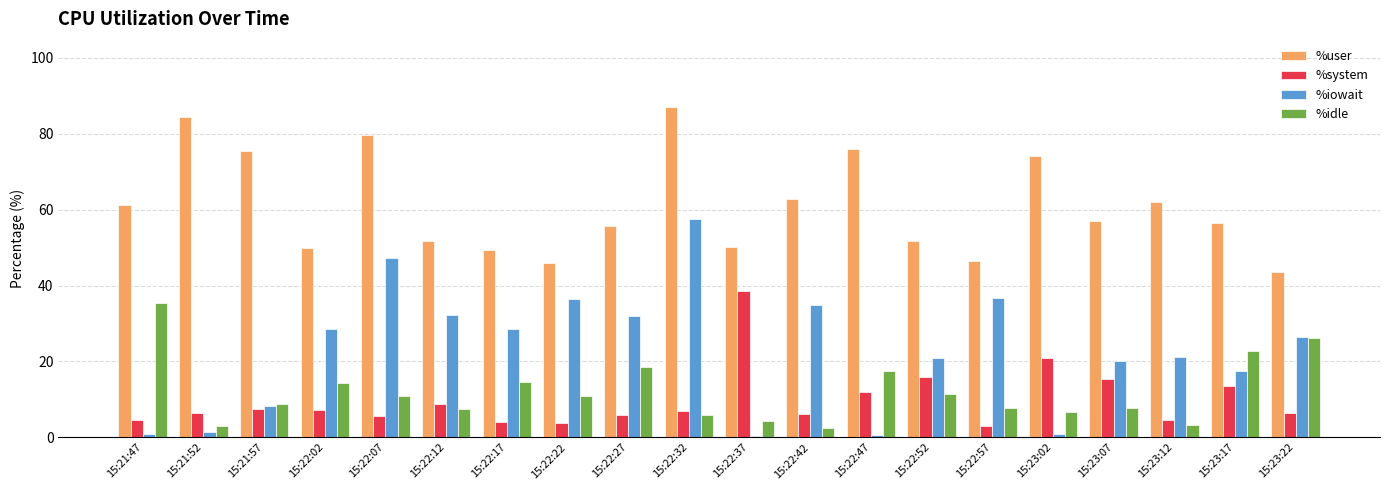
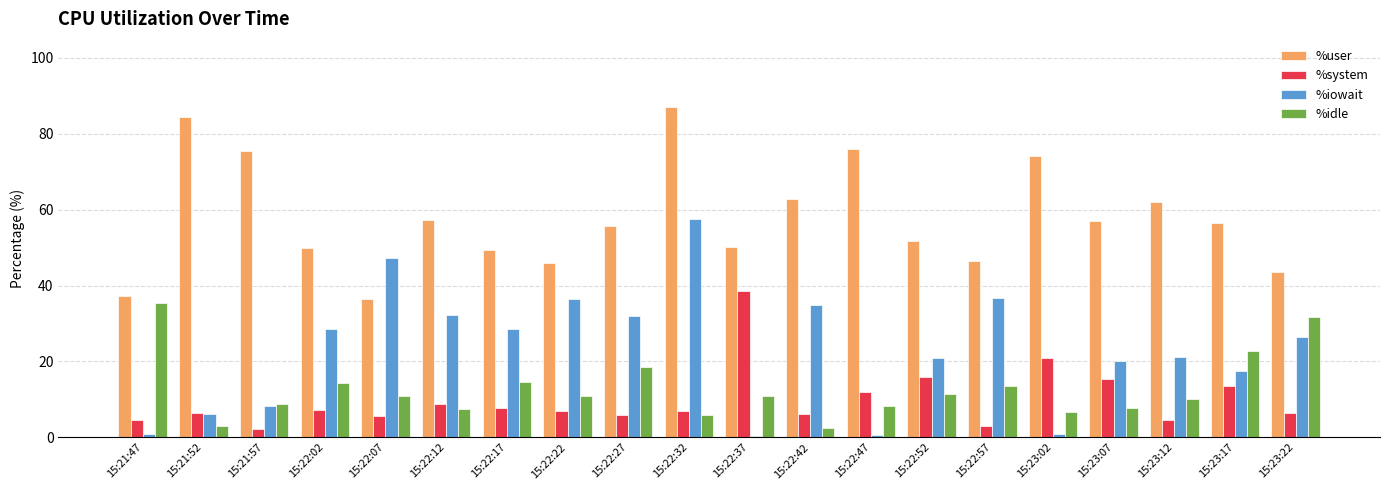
%user, 15:21:47: 61 -> 37
%iowait, 15:21:52: 1 -> 6
%system, 15:21:57: 8 -> 2
%user, 15:22:07: 80 -> 36
%user, 15:22:12: 52 -> 57
%system, 15:22:17: 4 -> 8
%system, 15:22:22: 4 -> 7
%idle, 15:22:37: 4 -> 11
%idle, 15:22:47: 17 -> 8
%idle, 15:22:57: 8 -> 14
%idle, 15:23:12: 3 -> 10
%idle, 15:23:22: 26 -> 32
